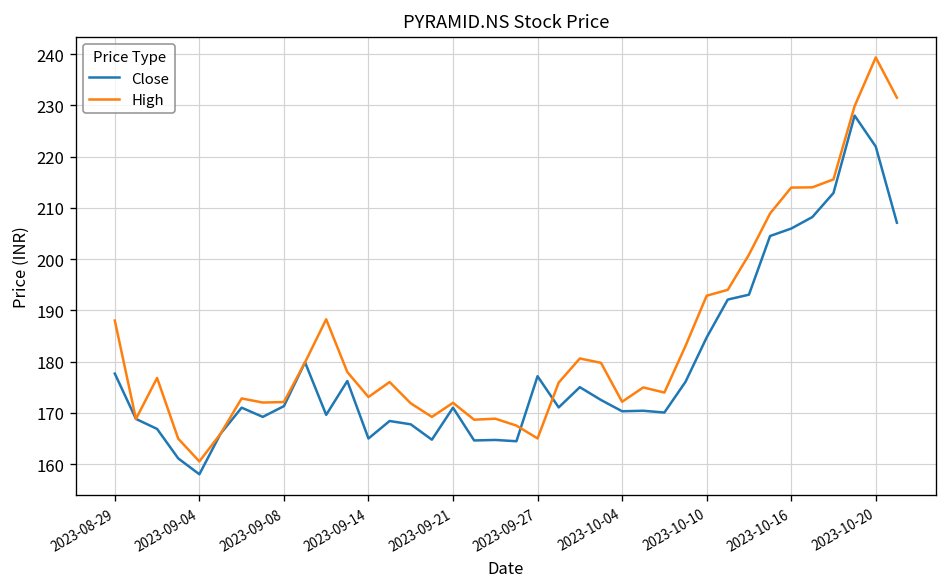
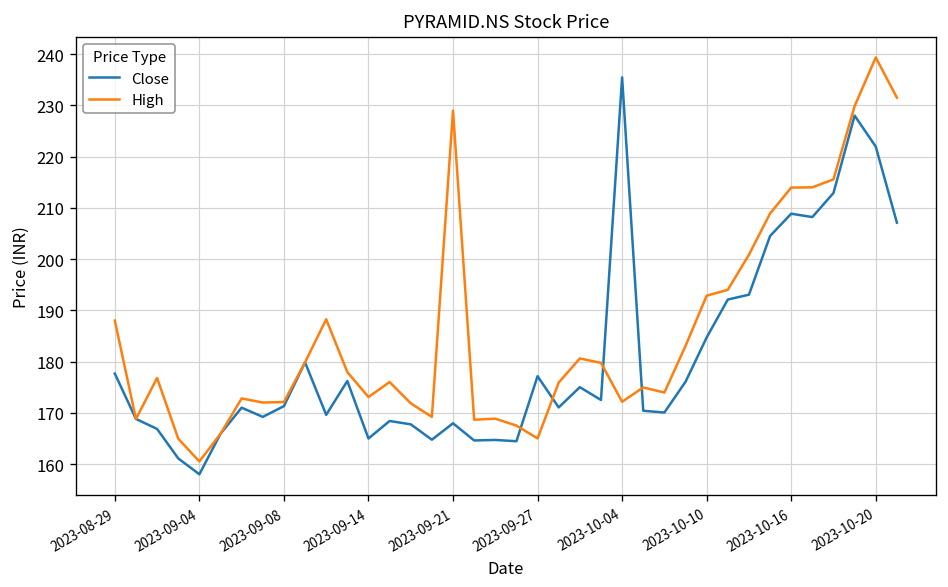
Close, 2023-09-21: 171 -> 168
High, 2023-09-21: 172 -> 229
Close, 2023-10-04: 170 -> 235
Close, 2023-10-16: 206 -> 209
